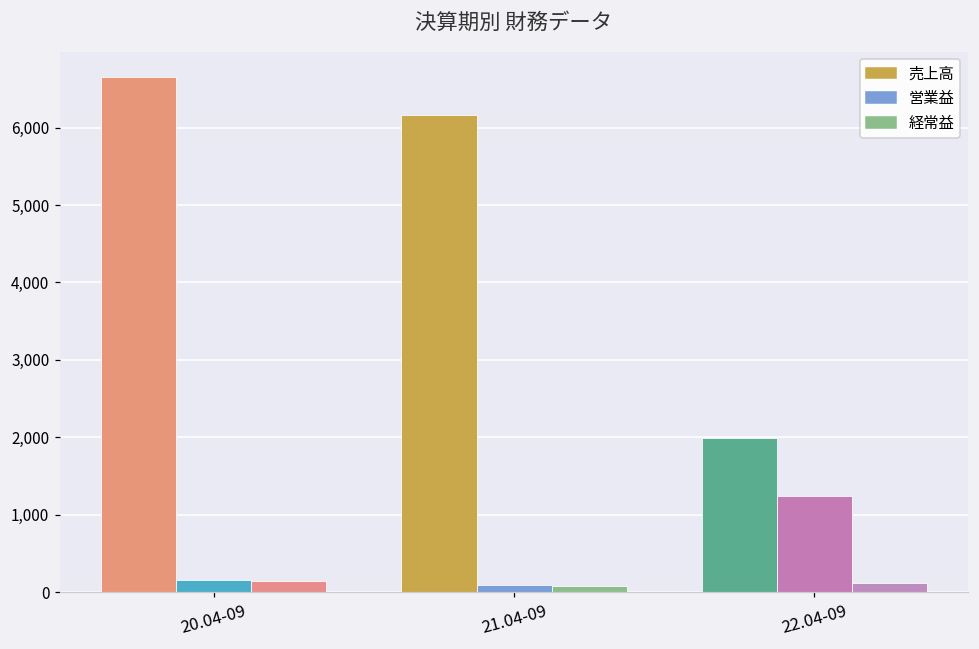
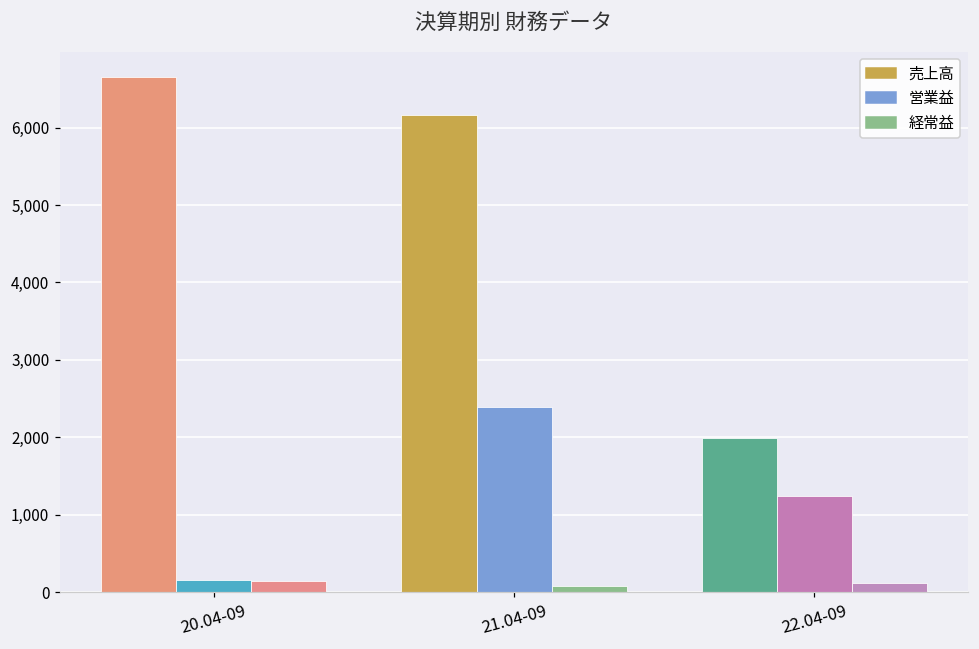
21.04-09: 100 -> 2,400
